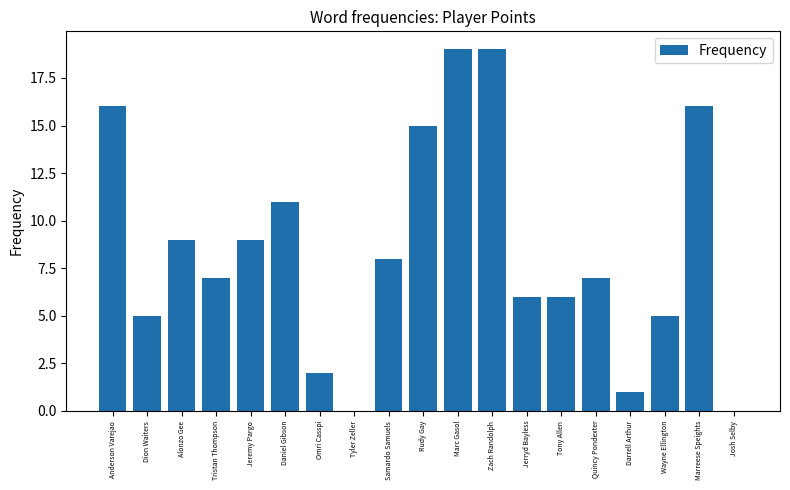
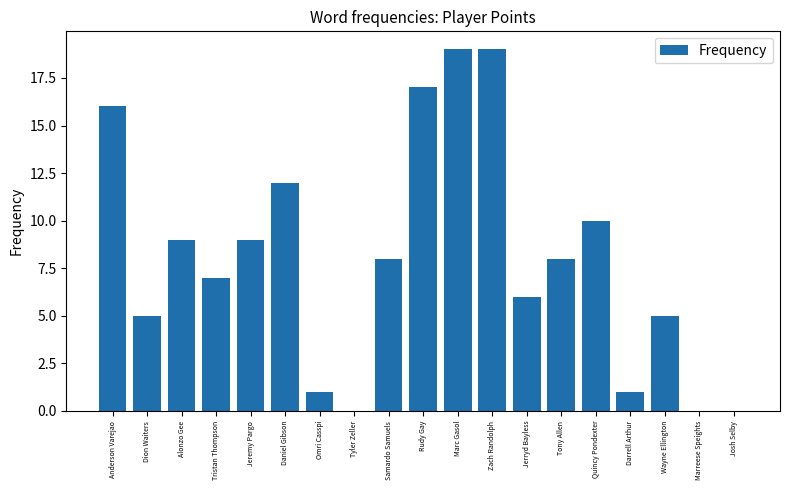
Daniel Gibson: 11 -> 12
Omri Casspi: 2 -> 1
Rudy Gay: 15 -> 17
Tony Allen: 6 -> 8
Quincy Pondexter: 7 -> 10
Marreese Speights: 16 -> 0
